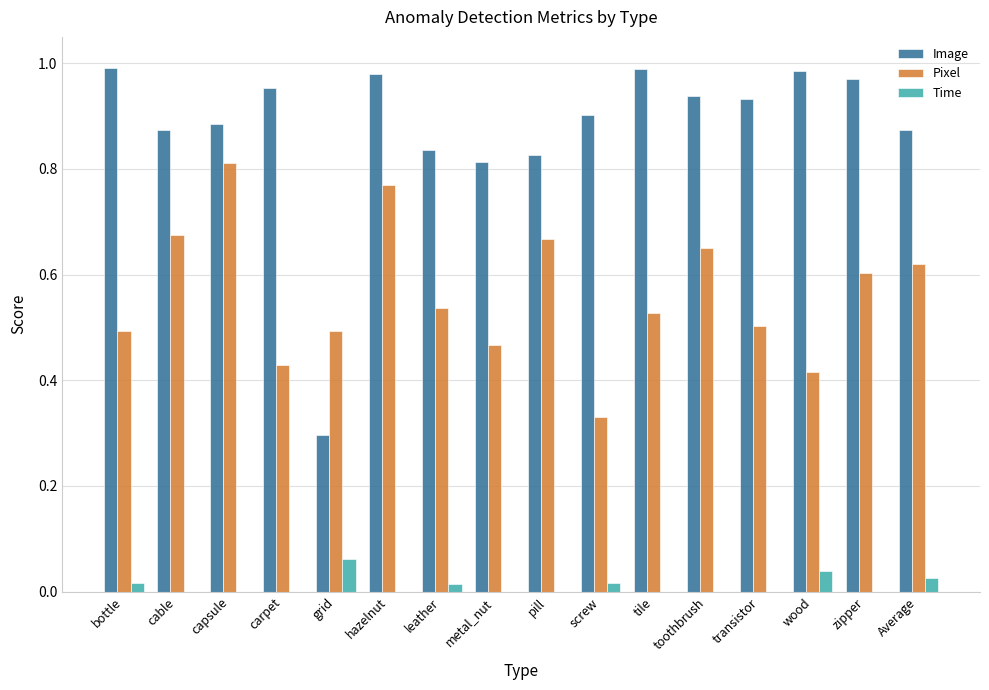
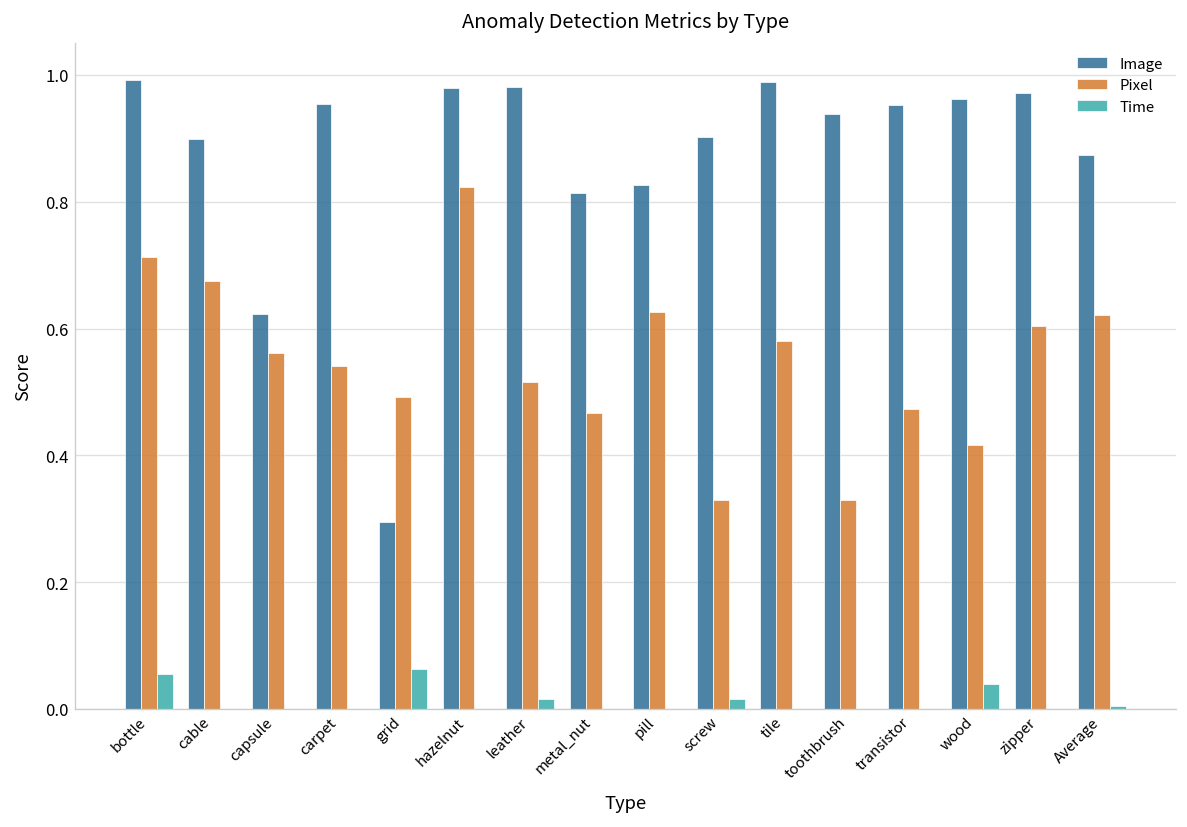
Pixel, bottle: 0.49 -> 0.71
Time, bottle: 0.02 -> 0.06
Image, cable: 0.87 -> 0.90
Image, capsule: 0.89 -> 0.62
Pixel, capsule: 0.81 -> 0.56
Pixel, carpet: 0.43 -> 0.54
Pixel, hazelnut: 0.77 -> 0.82
Image, leather: 0.84 -> 0.98
Pixel, leather: 0.54 -> 0.52
Pixel, pill: 0.67 -> 0.63
Pixel, tile: 0.53 -> 0.58
Pixel, toothbrush: 0.65 -> 0.33
Image, transistor: 0.93 -> 0.95
Pixel, transistor: 0.50 -> 0.47
Image, wood: 0.99 -> 0.96
Time, Average: 0.03 -> 0.01
